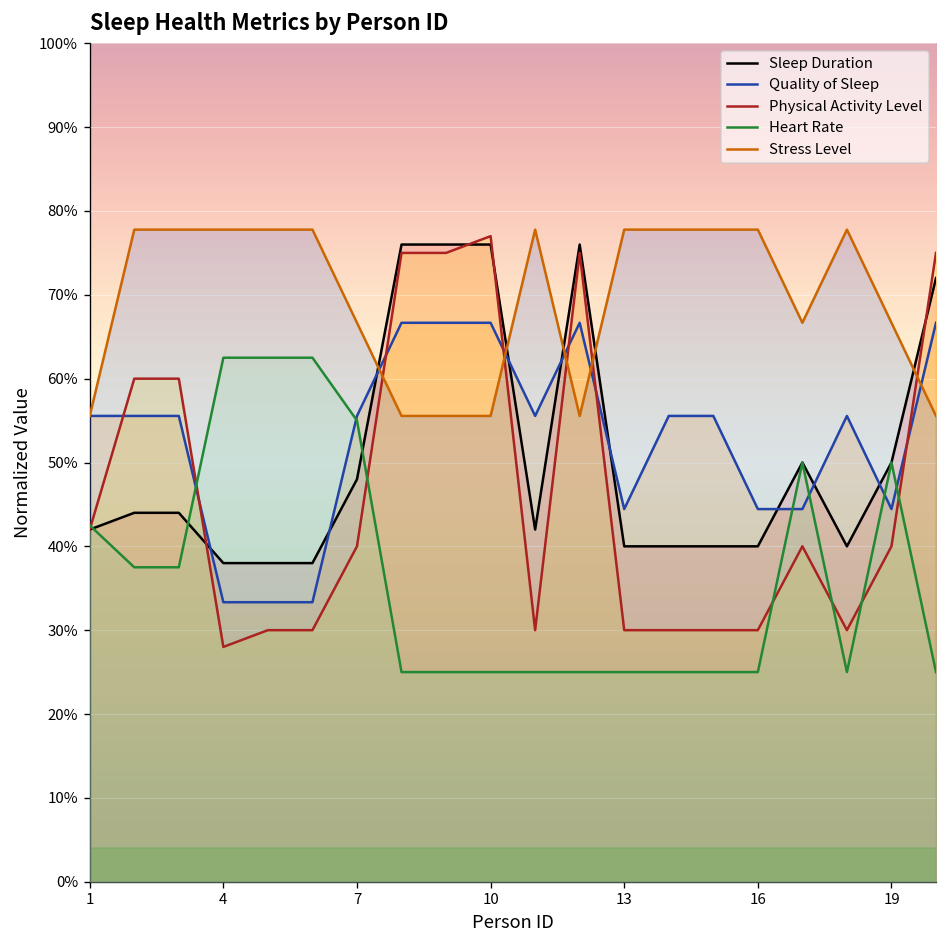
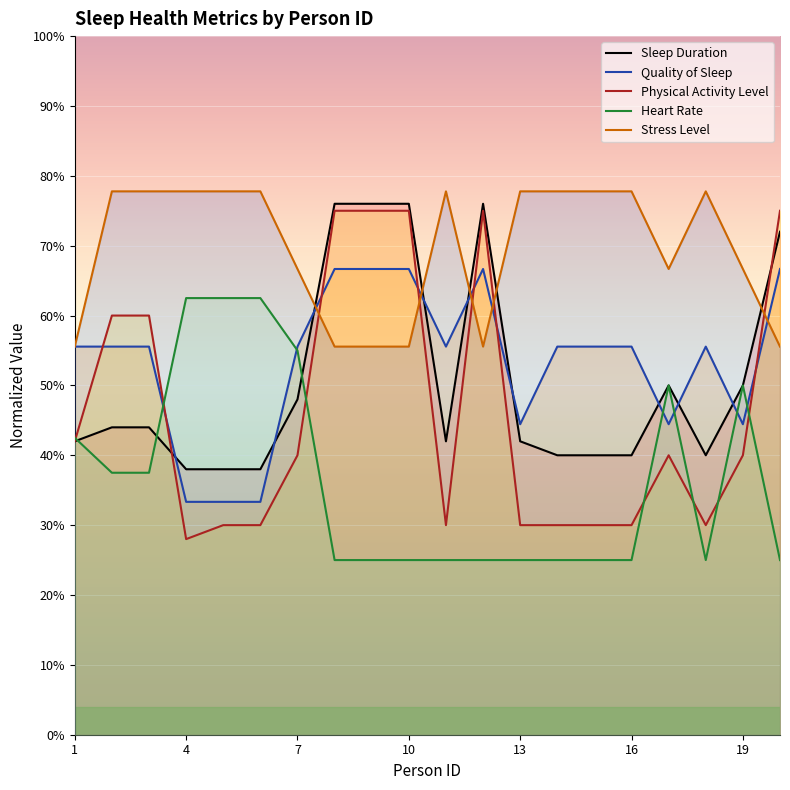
Physical Activity Level, 10: 77% -> 75%
Sleep Duration, 13: 40% -> 42%
Quality of Sleep, 16: 44% -> 56%
